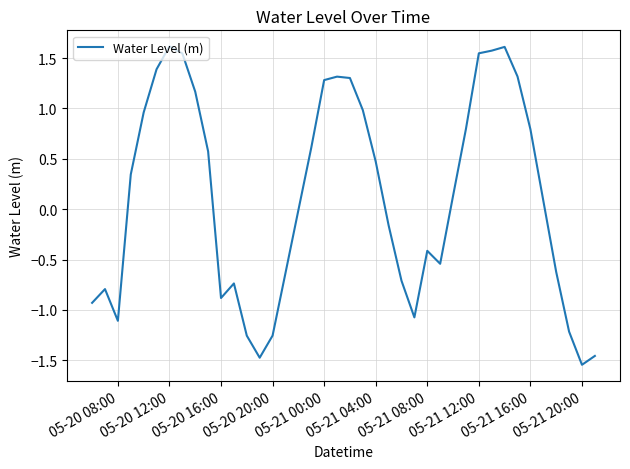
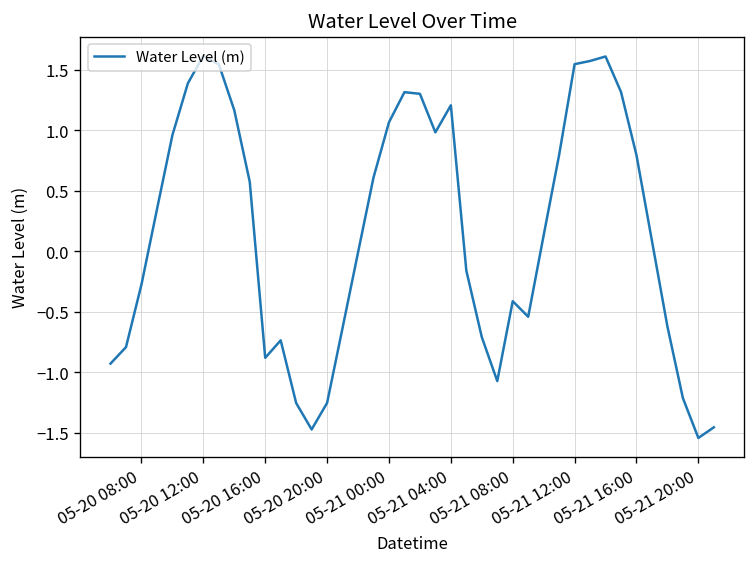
05-20 08:00: -1.11 -> -0.28
05-21 00:00: 1.28 -> 1.07
05-21 04:00: 0.47 -> 1.21
